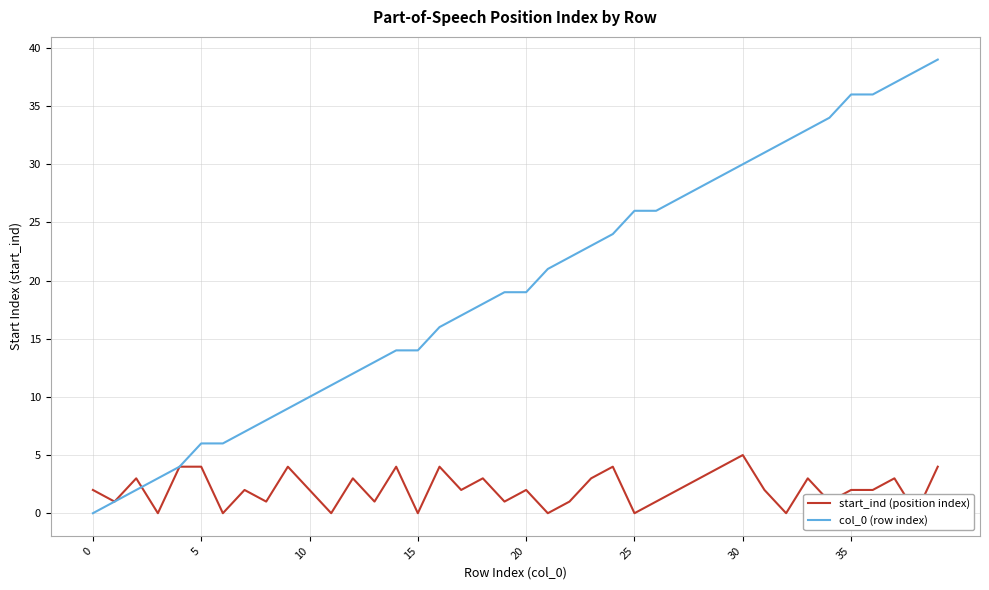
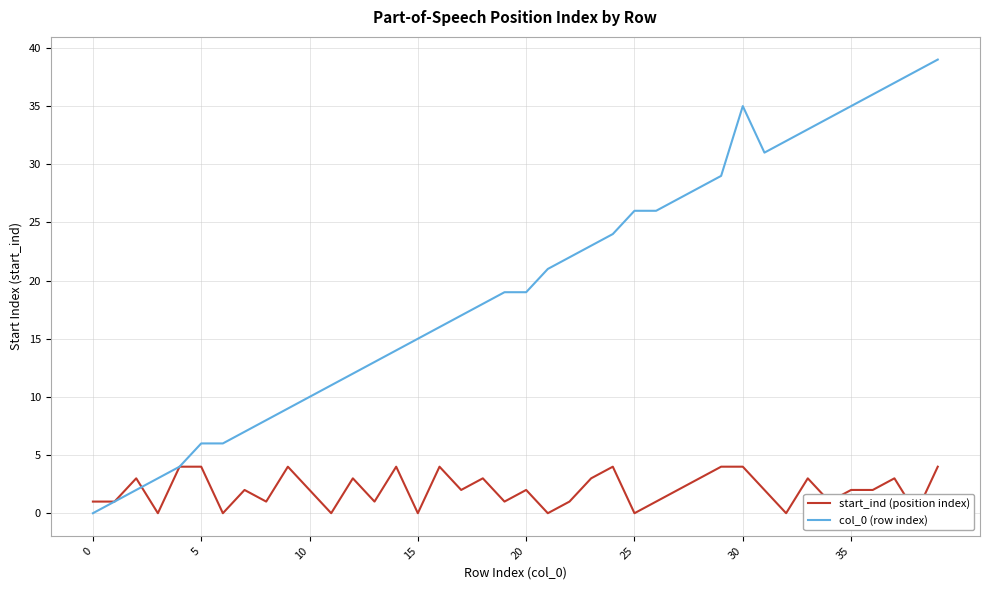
start_ind (position index), 0: 2 -> 1
col_0 (row index), 15: 14 -> 15
start_ind (position index), 30: 5 -> 4
col_0 (row index), 30: 30 -> 35
col_0 (row index), 35: 36 -> 35
